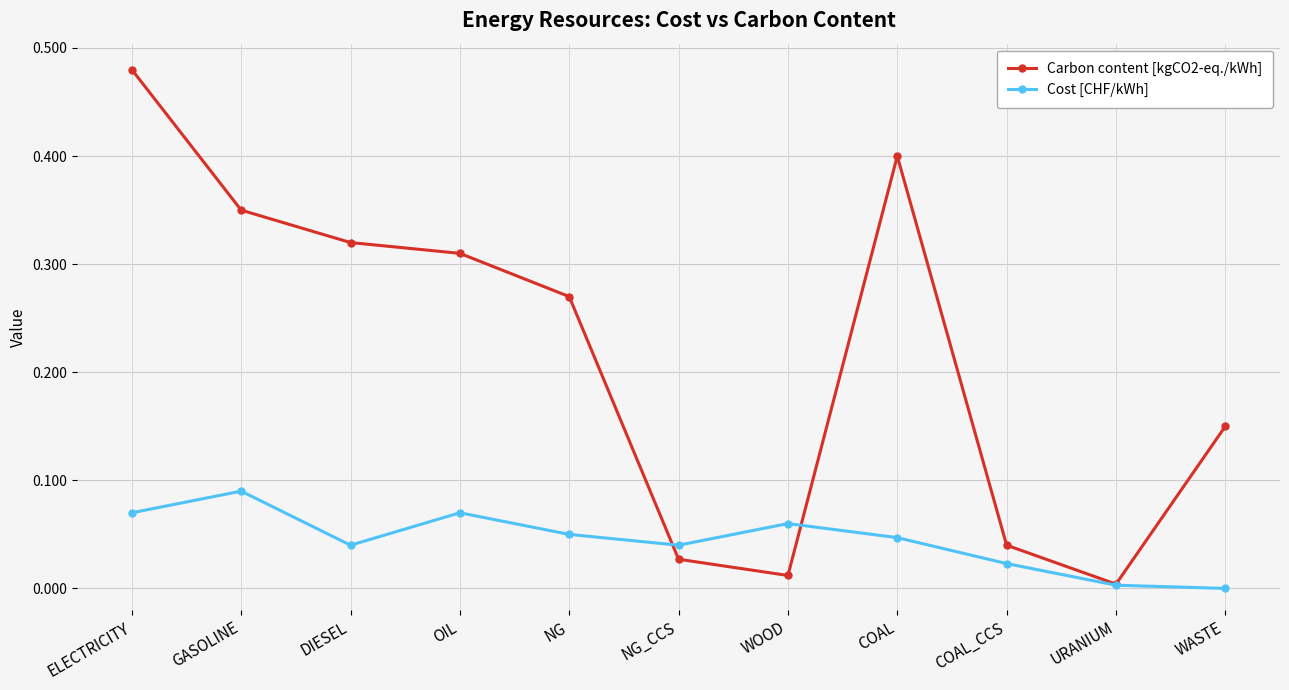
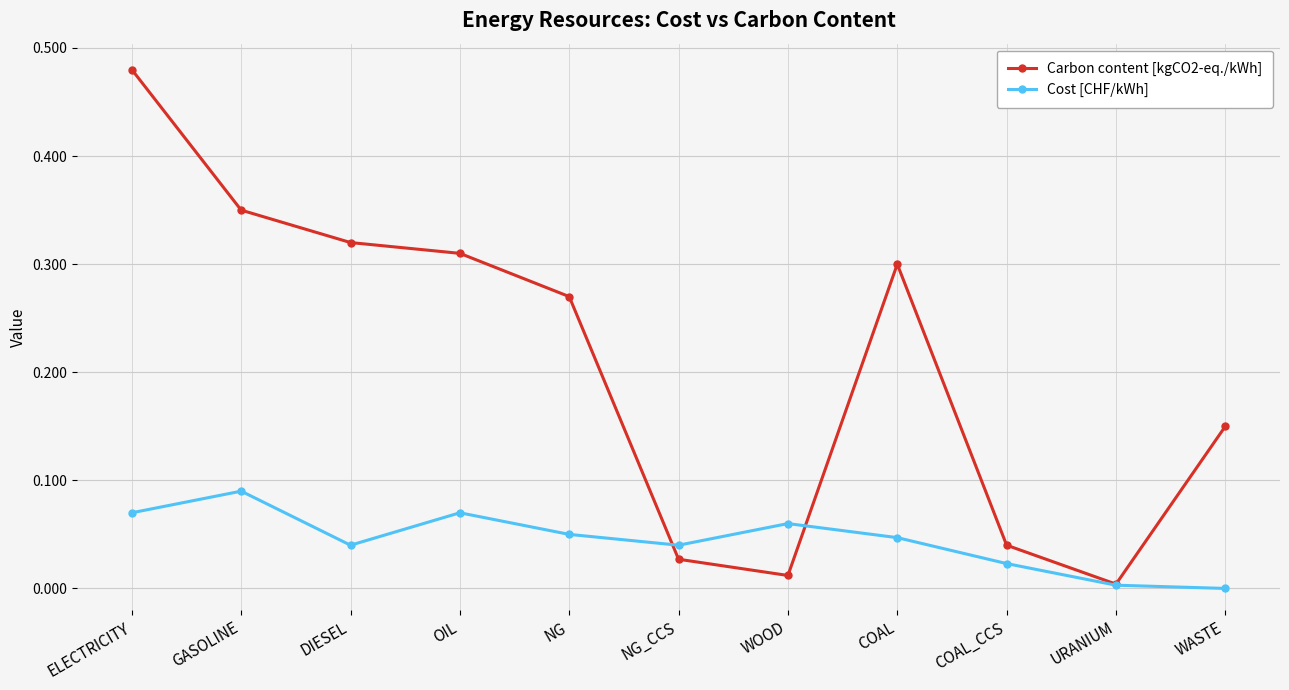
Carbon content [kgCO2-eq./kWh], COAL: 0.4 -> 0.3
